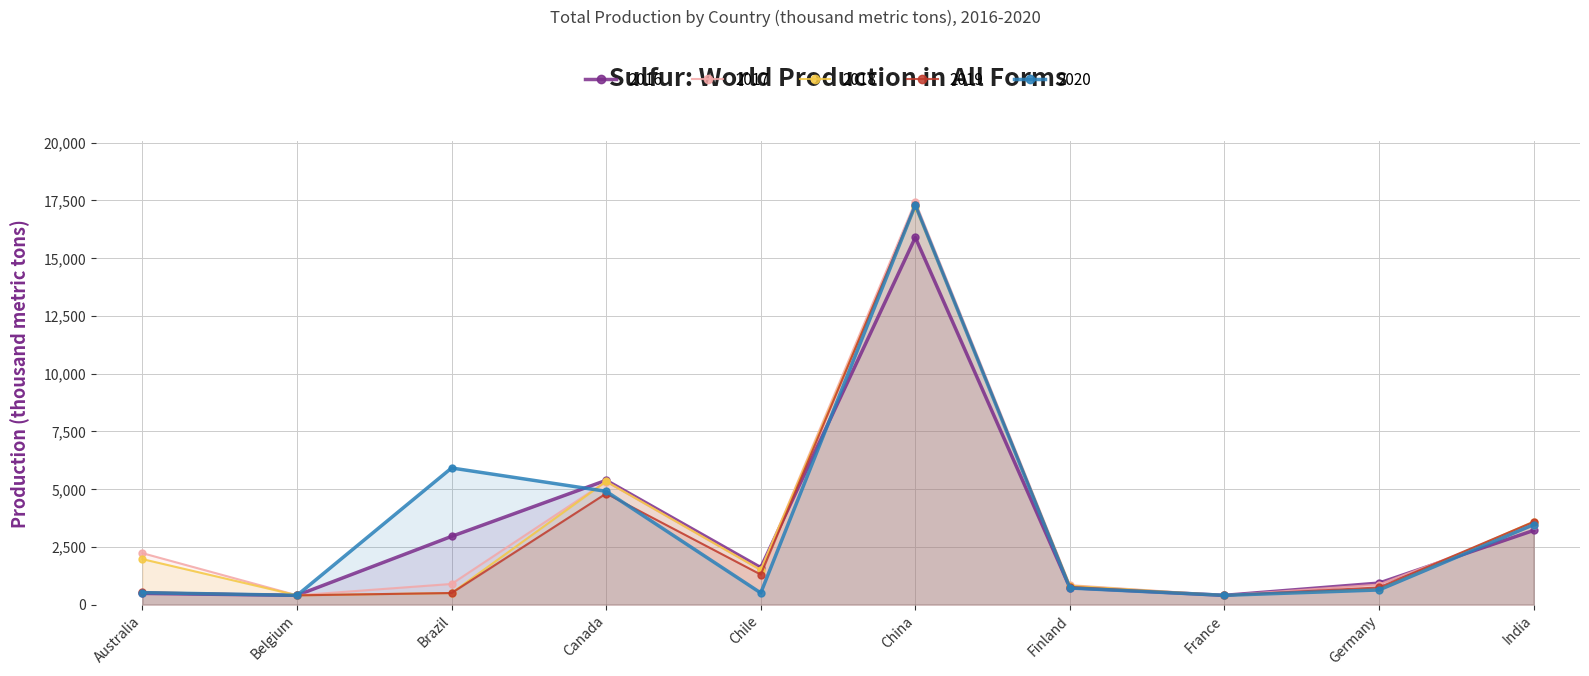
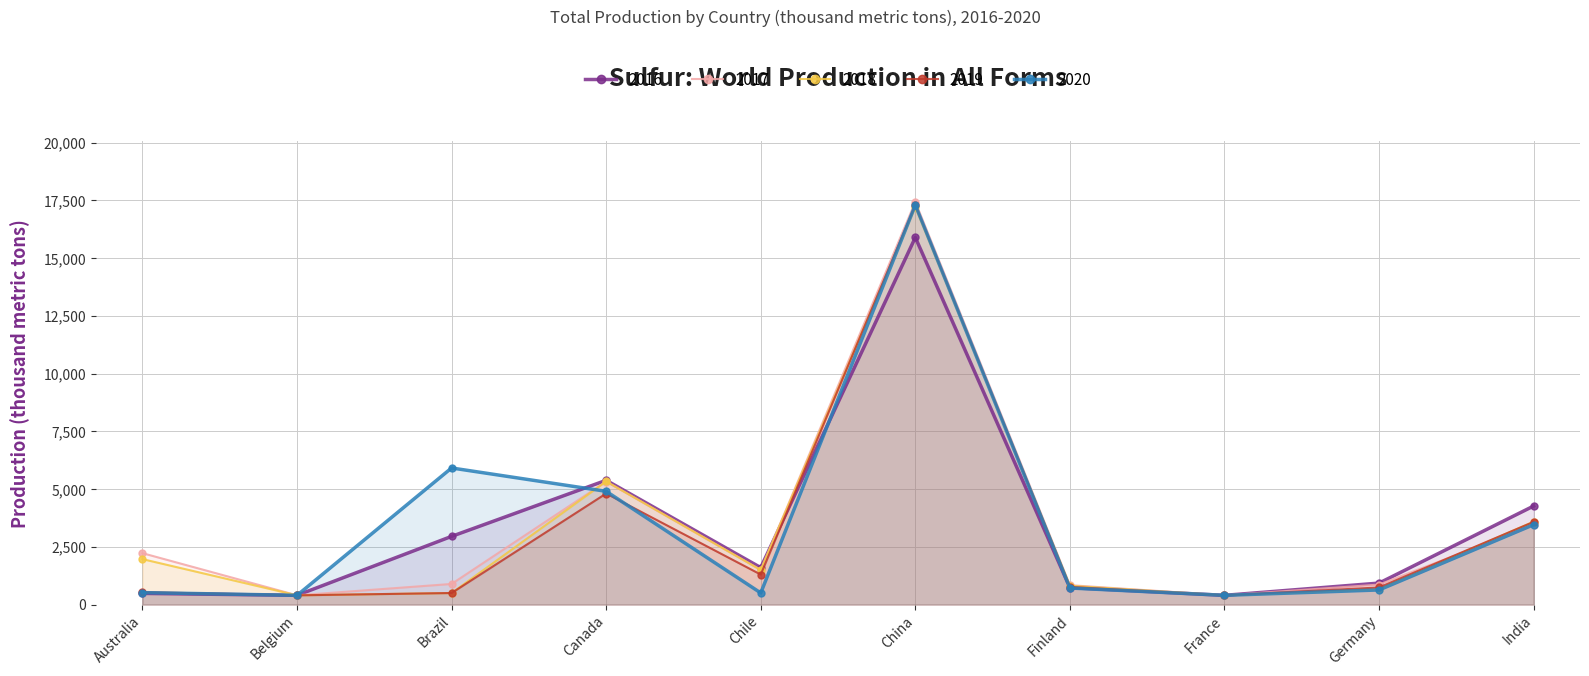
2016, India: 3,200 -> 4,300
